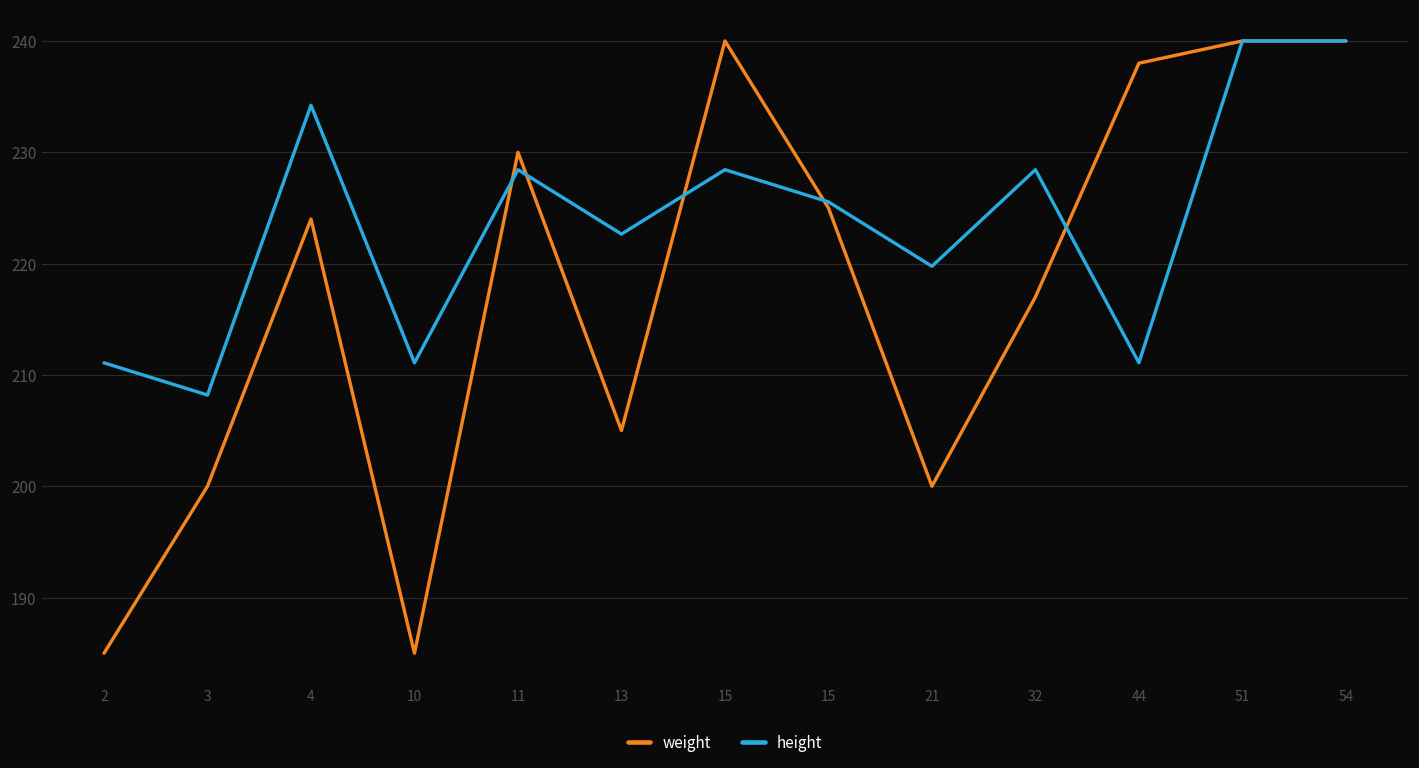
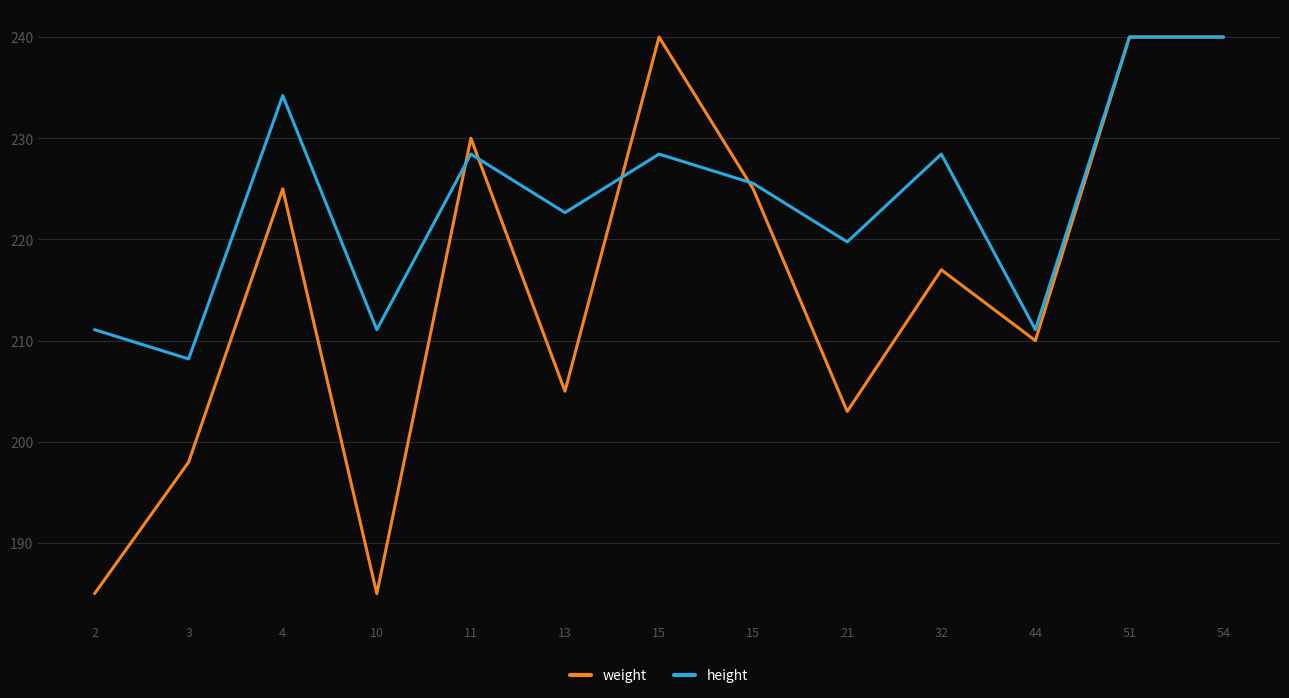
weight, 3: 200 -> 198
weight, 4: 224 -> 225
weight, 21: 200 -> 203
weight, 44: 238 -> 210
